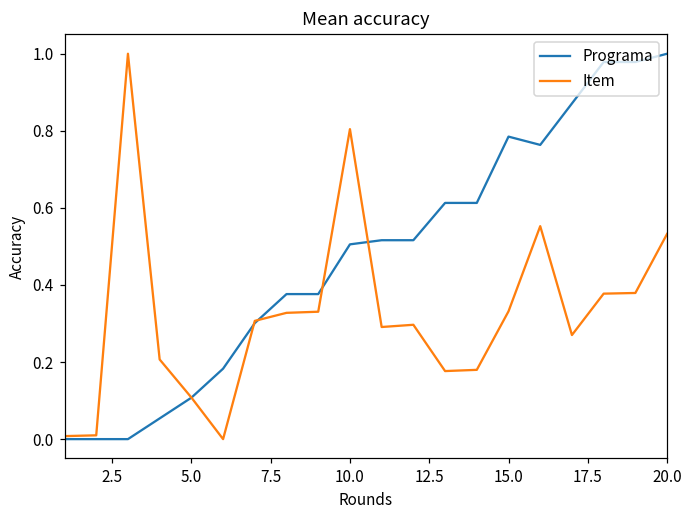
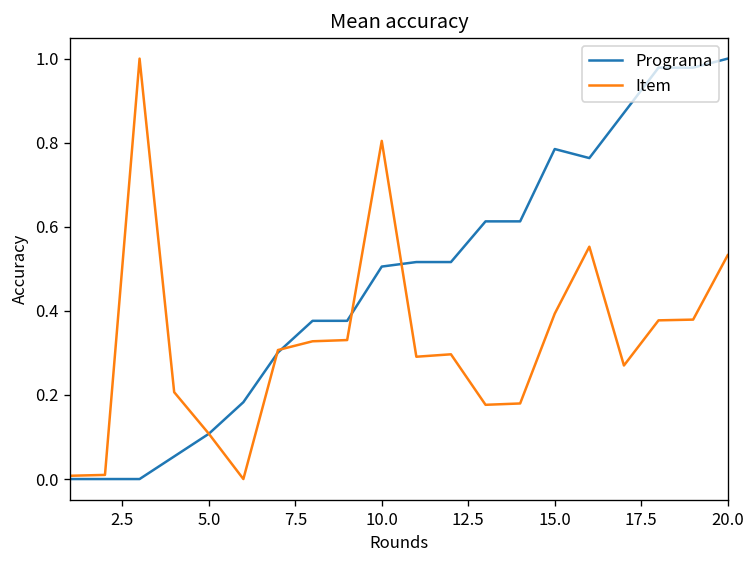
Item, 15.0: 0.33 -> 0.39
